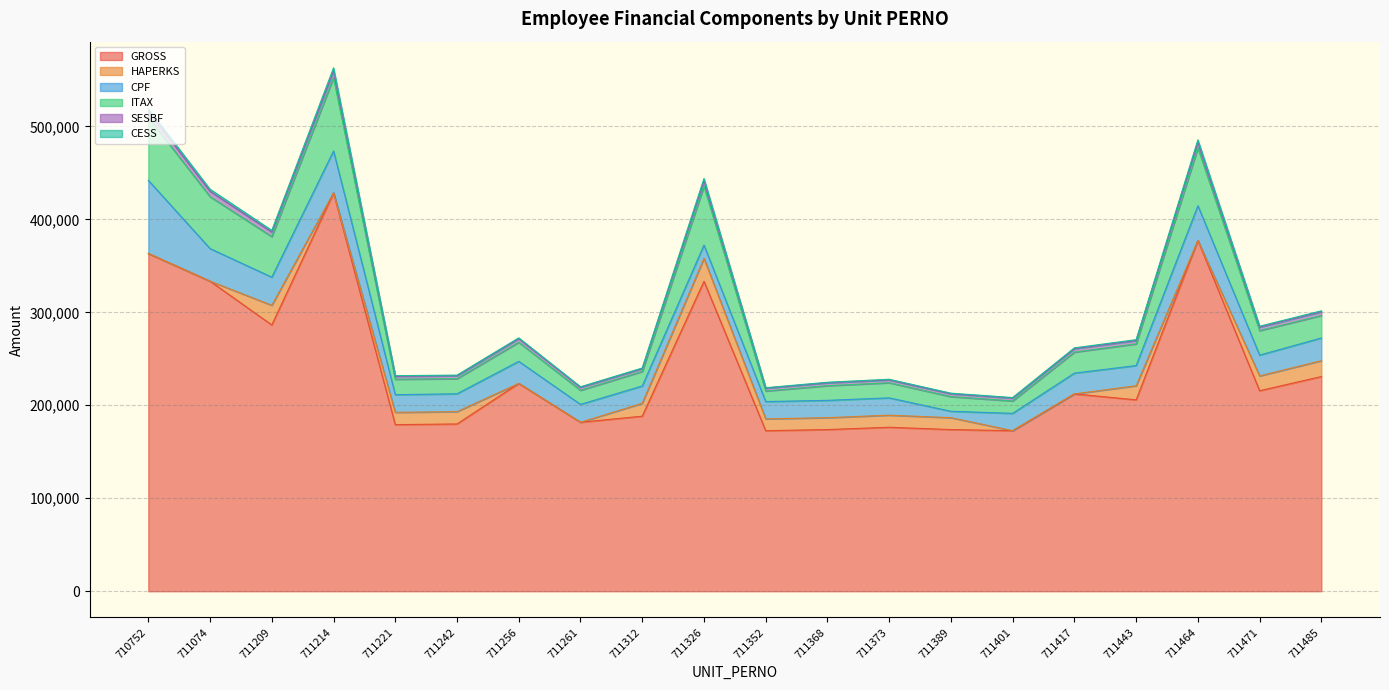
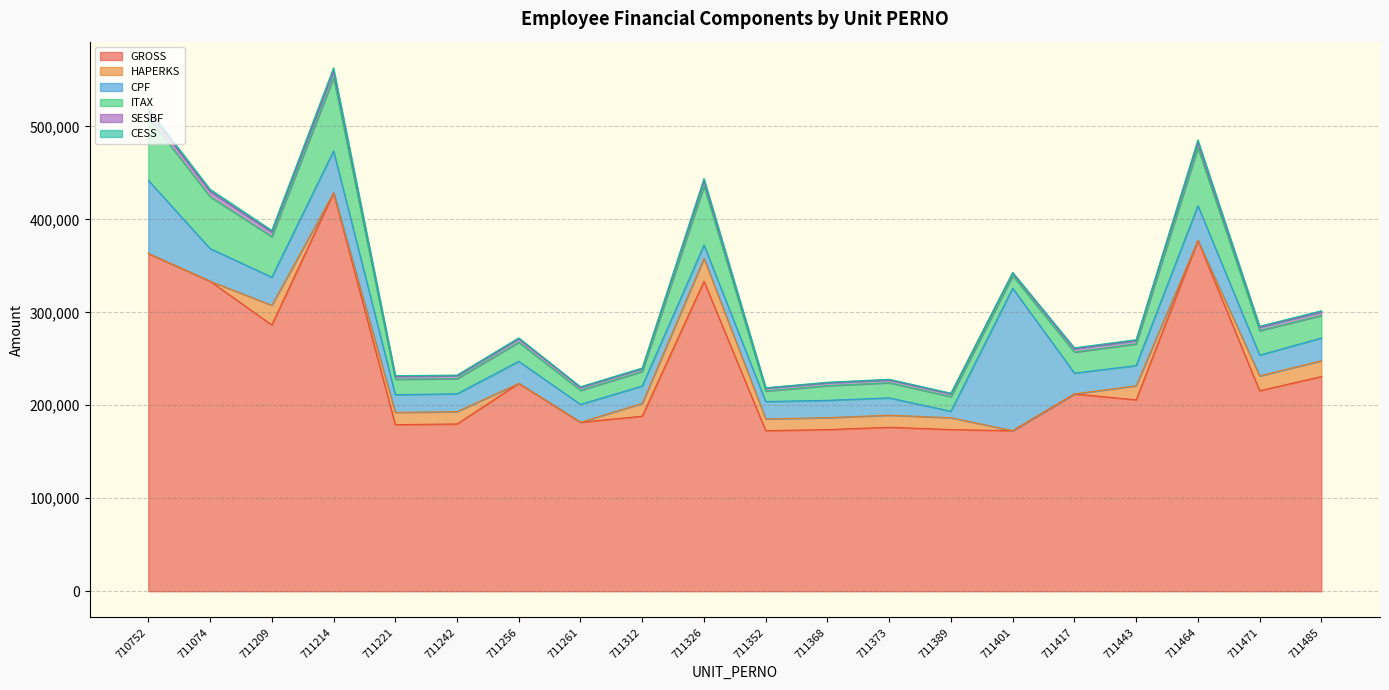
CPF, 711401: 20,000 -> 150,000
